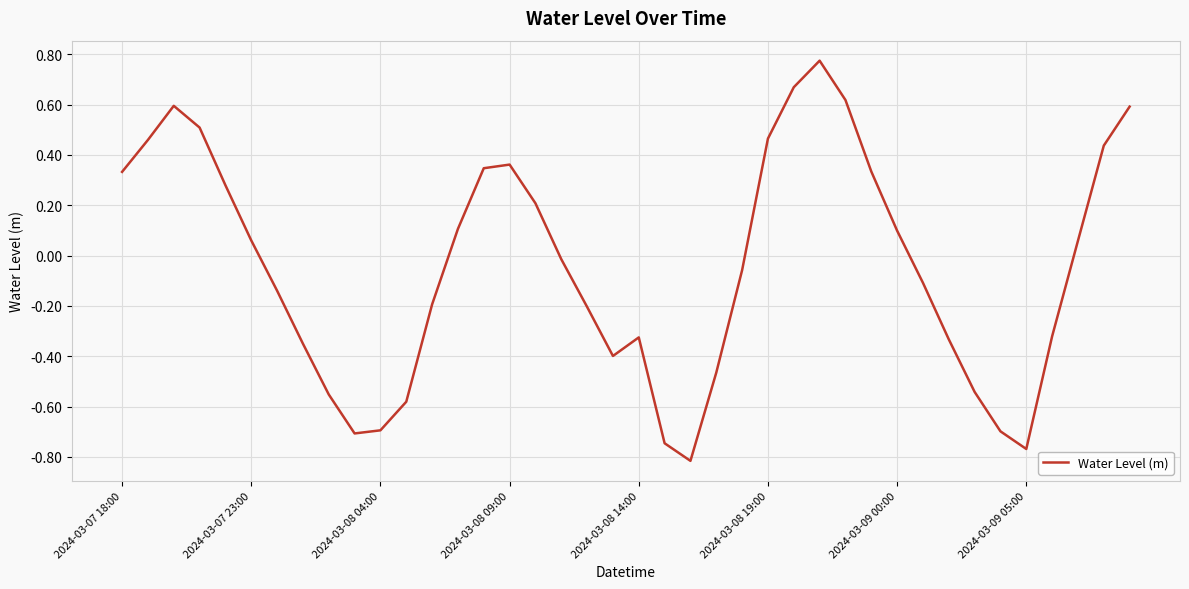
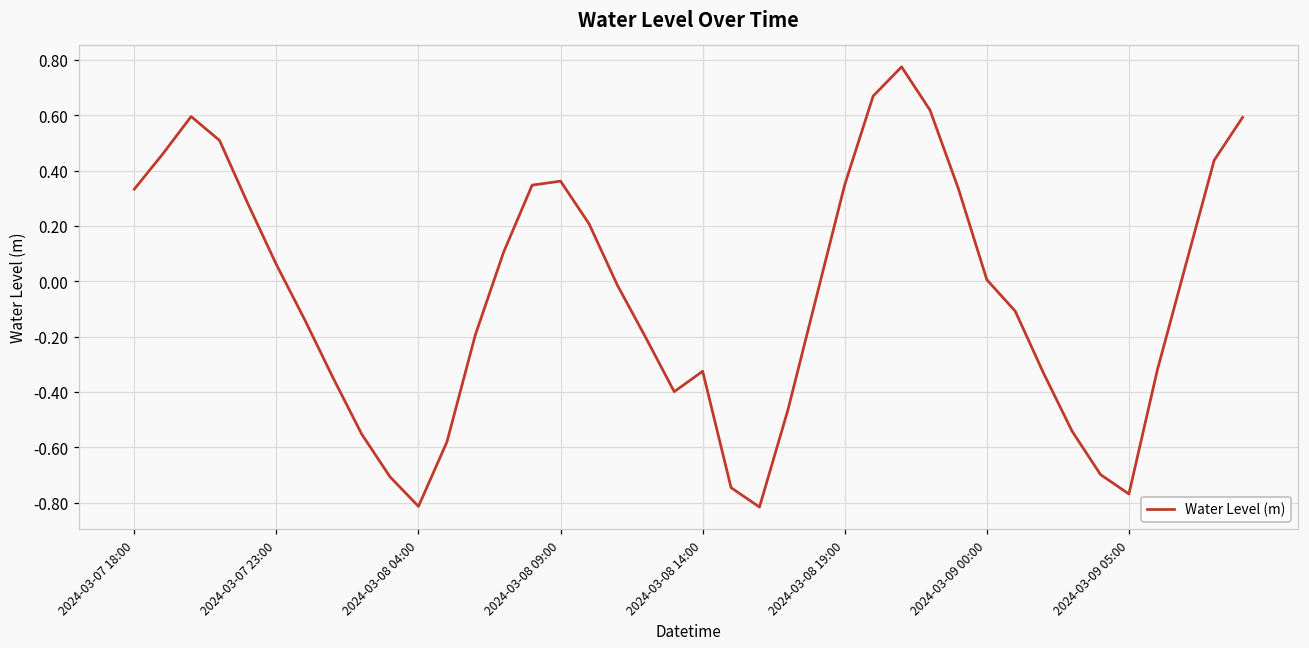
2024-03-08 04:00: -0.69 -> -0.81
2024-03-08 19:00: 0.47 -> 0.35
2024-03-09 00:00: 0.10 -> 0.01
